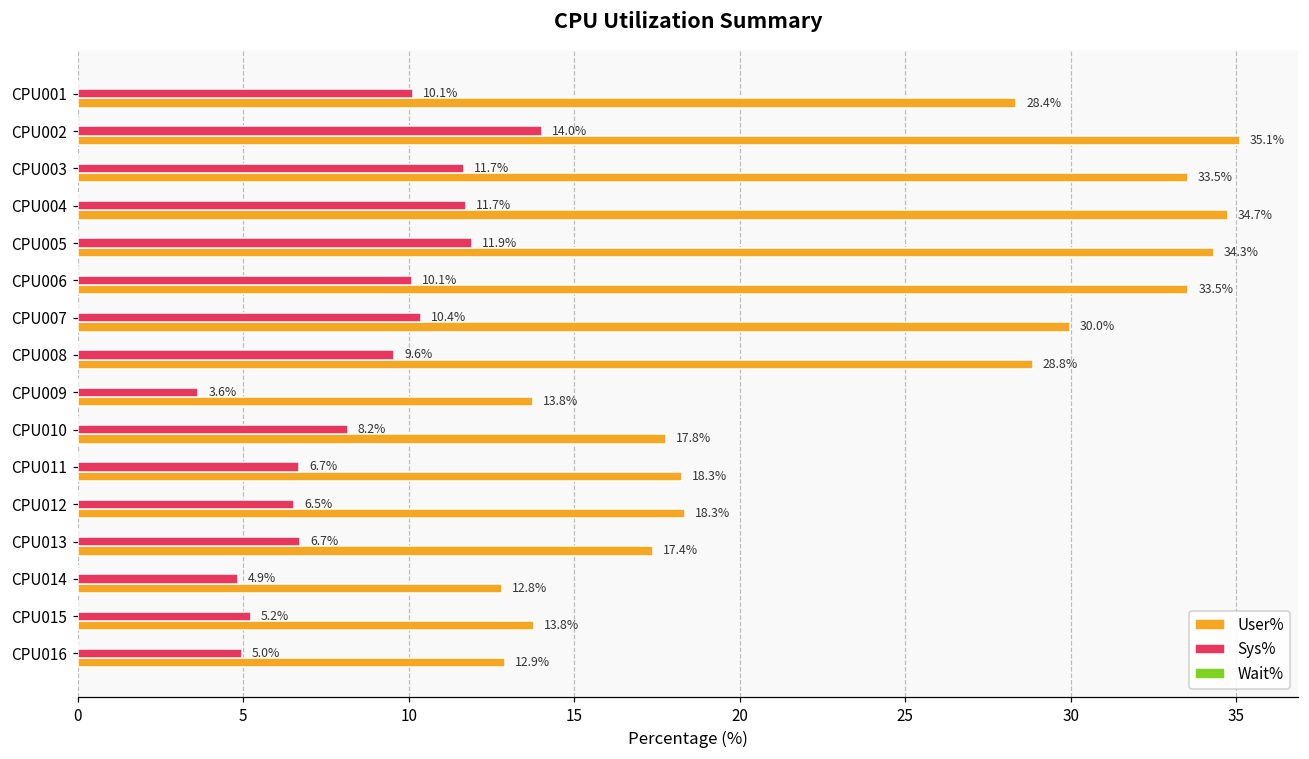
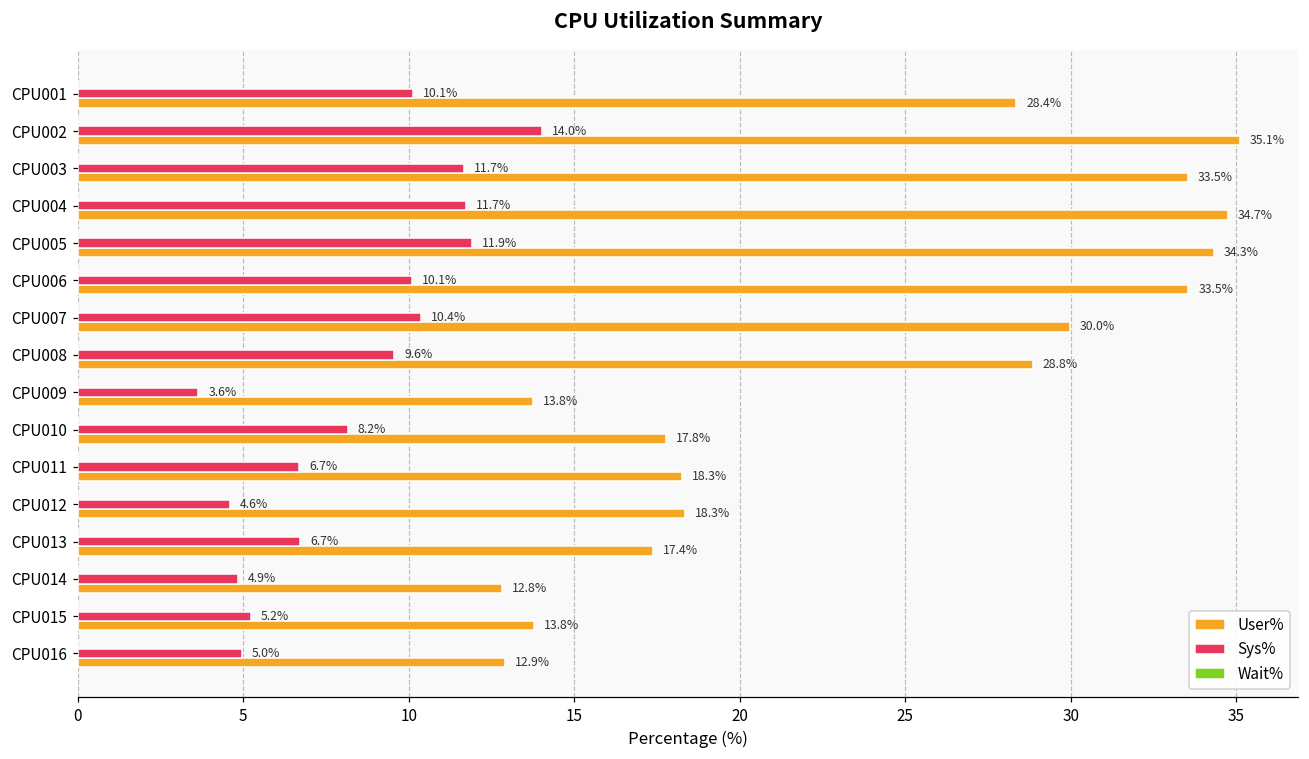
Sys%, CPU012: 6.5% -> 4.6%
